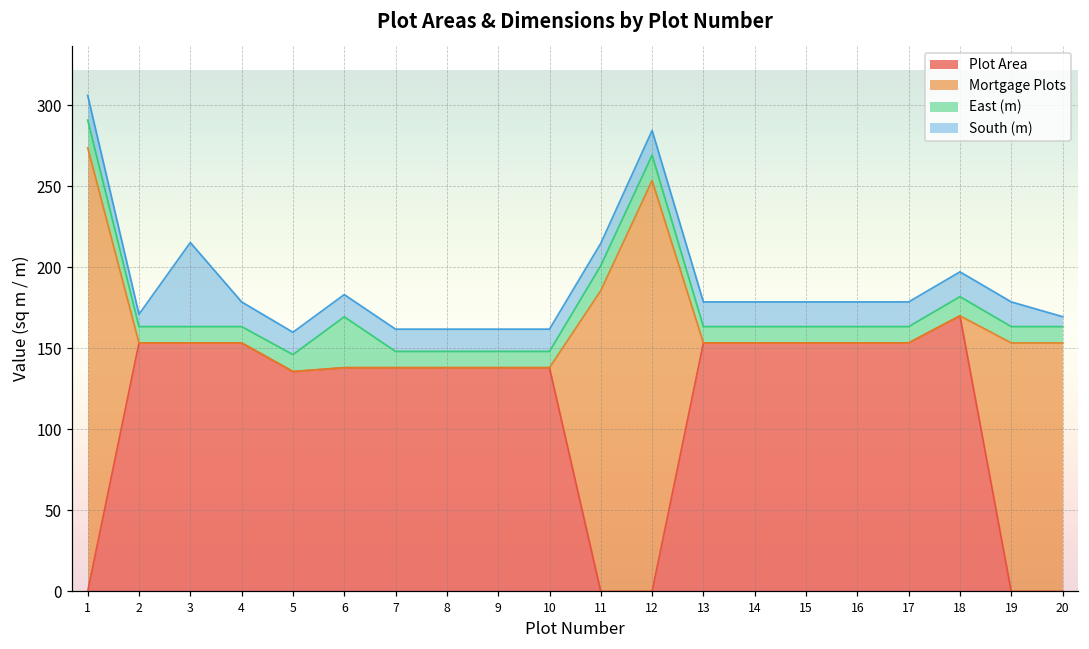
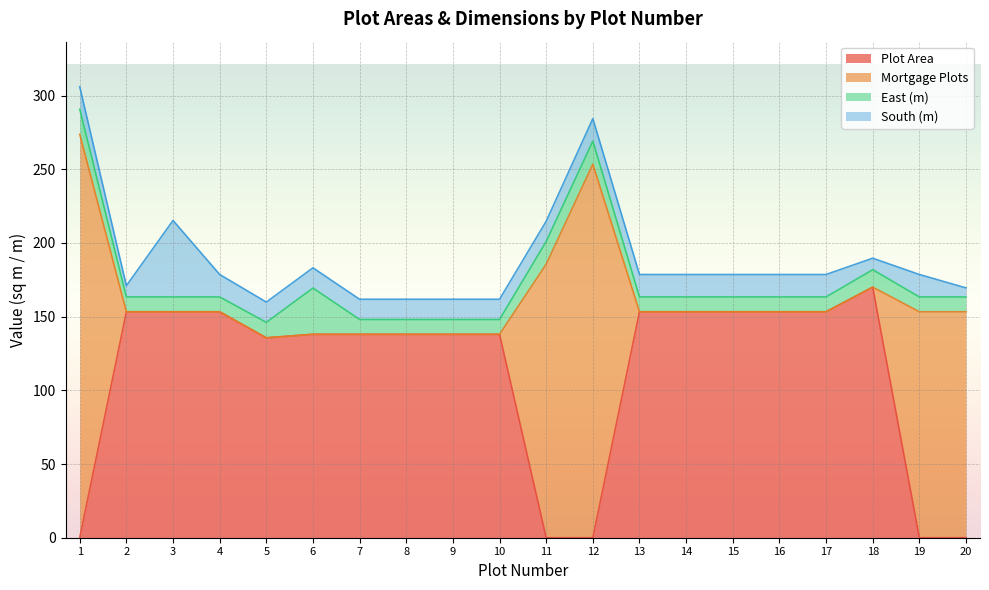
South (m), 18: 15 -> 8
